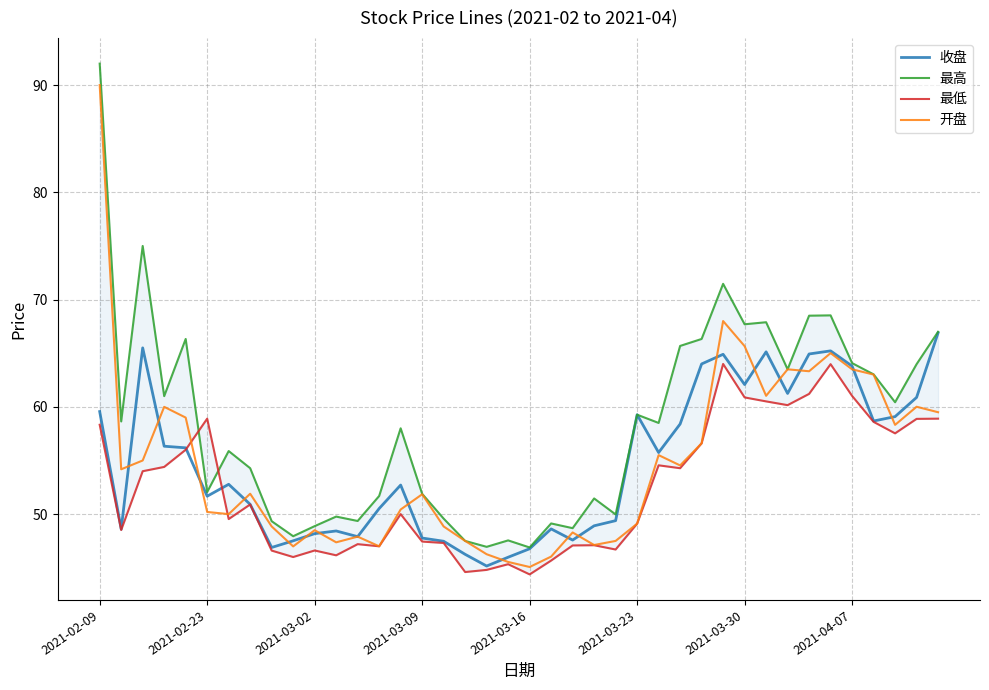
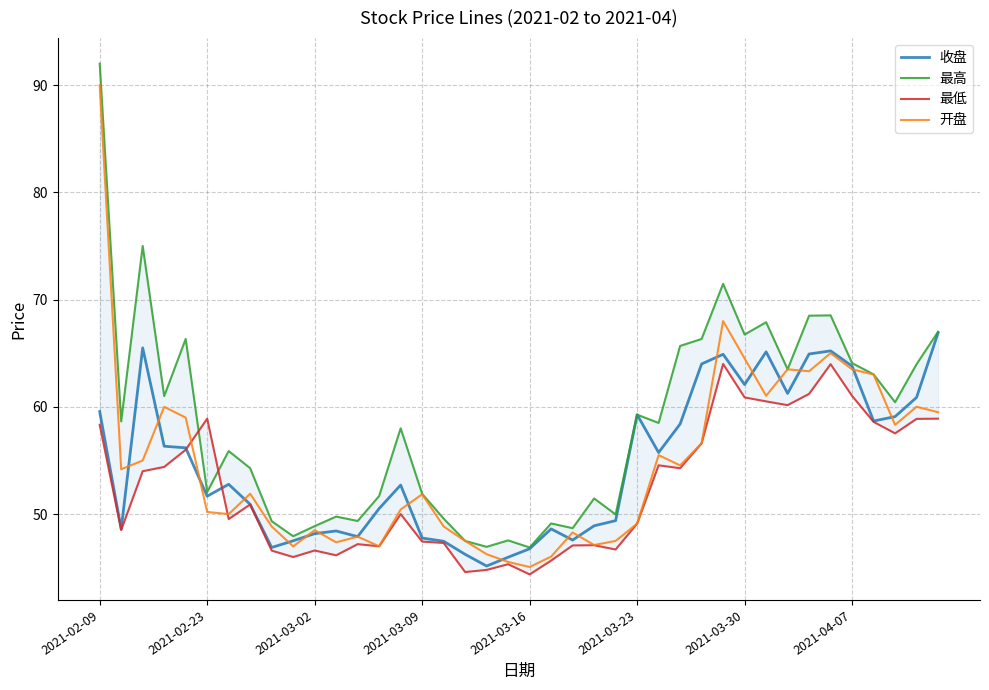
最高, 2021-03-30: 67.7 -> 66.7
开盘, 2021-03-30: 65.7 -> 64.5
